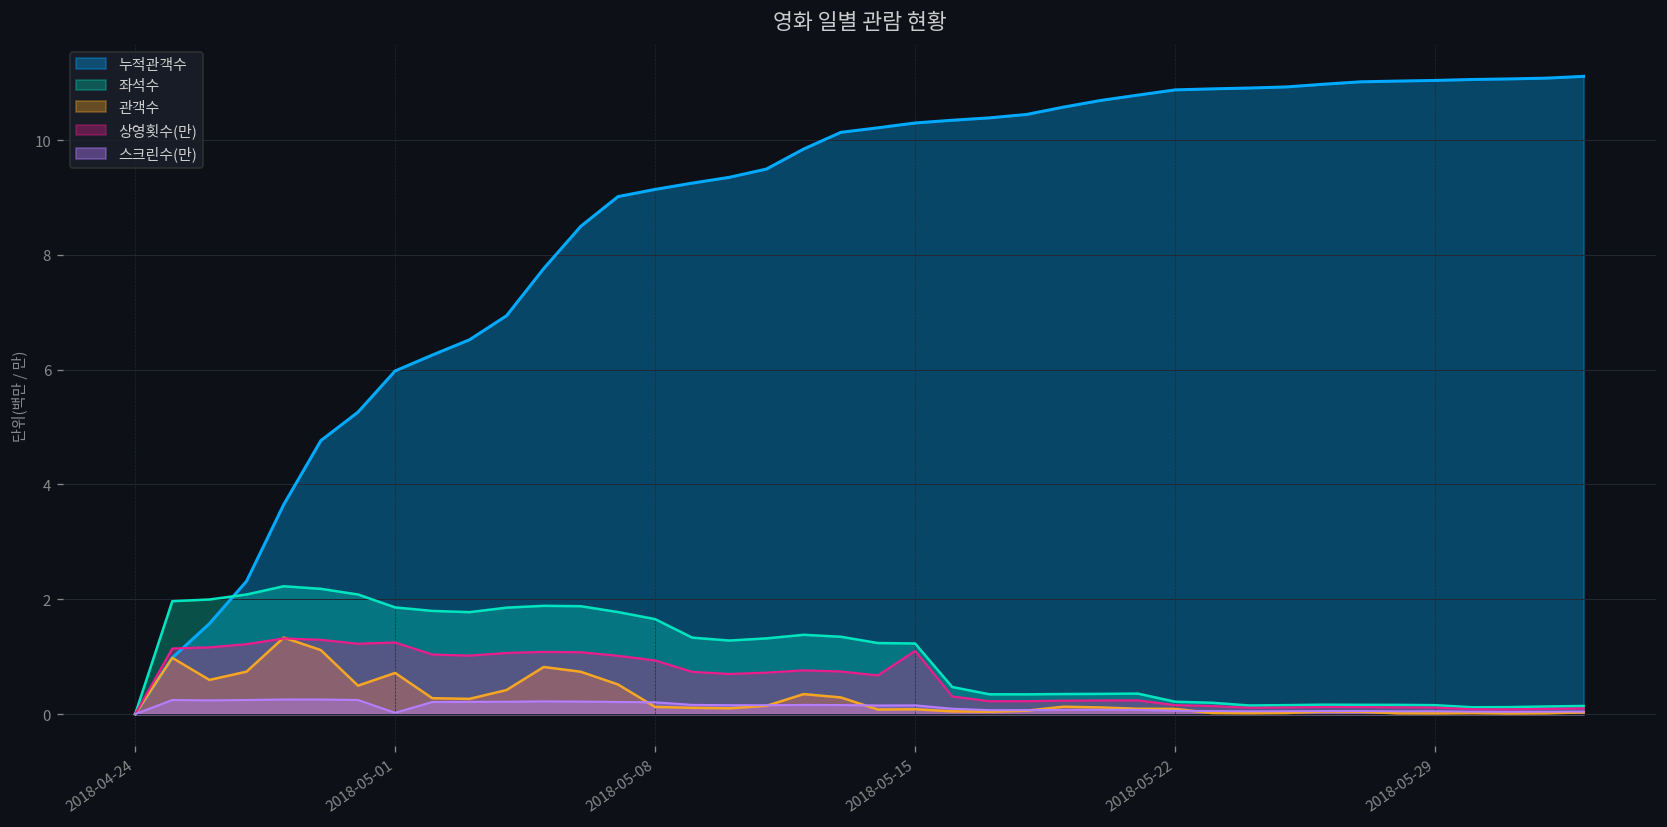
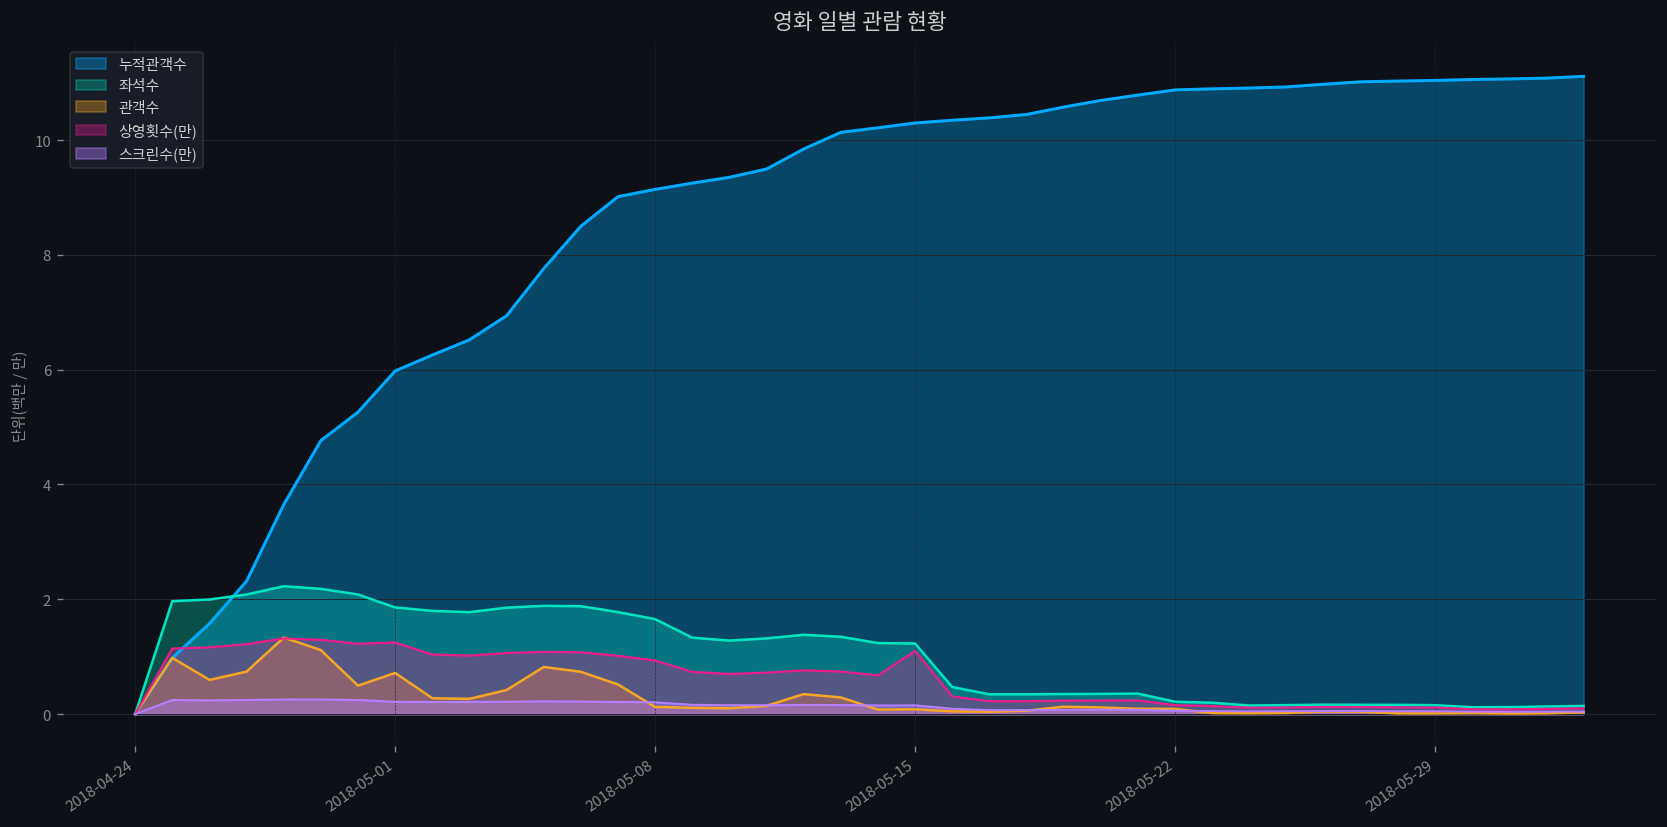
스크린수(만), 2018-05-01: 0.0 -> 0.2
